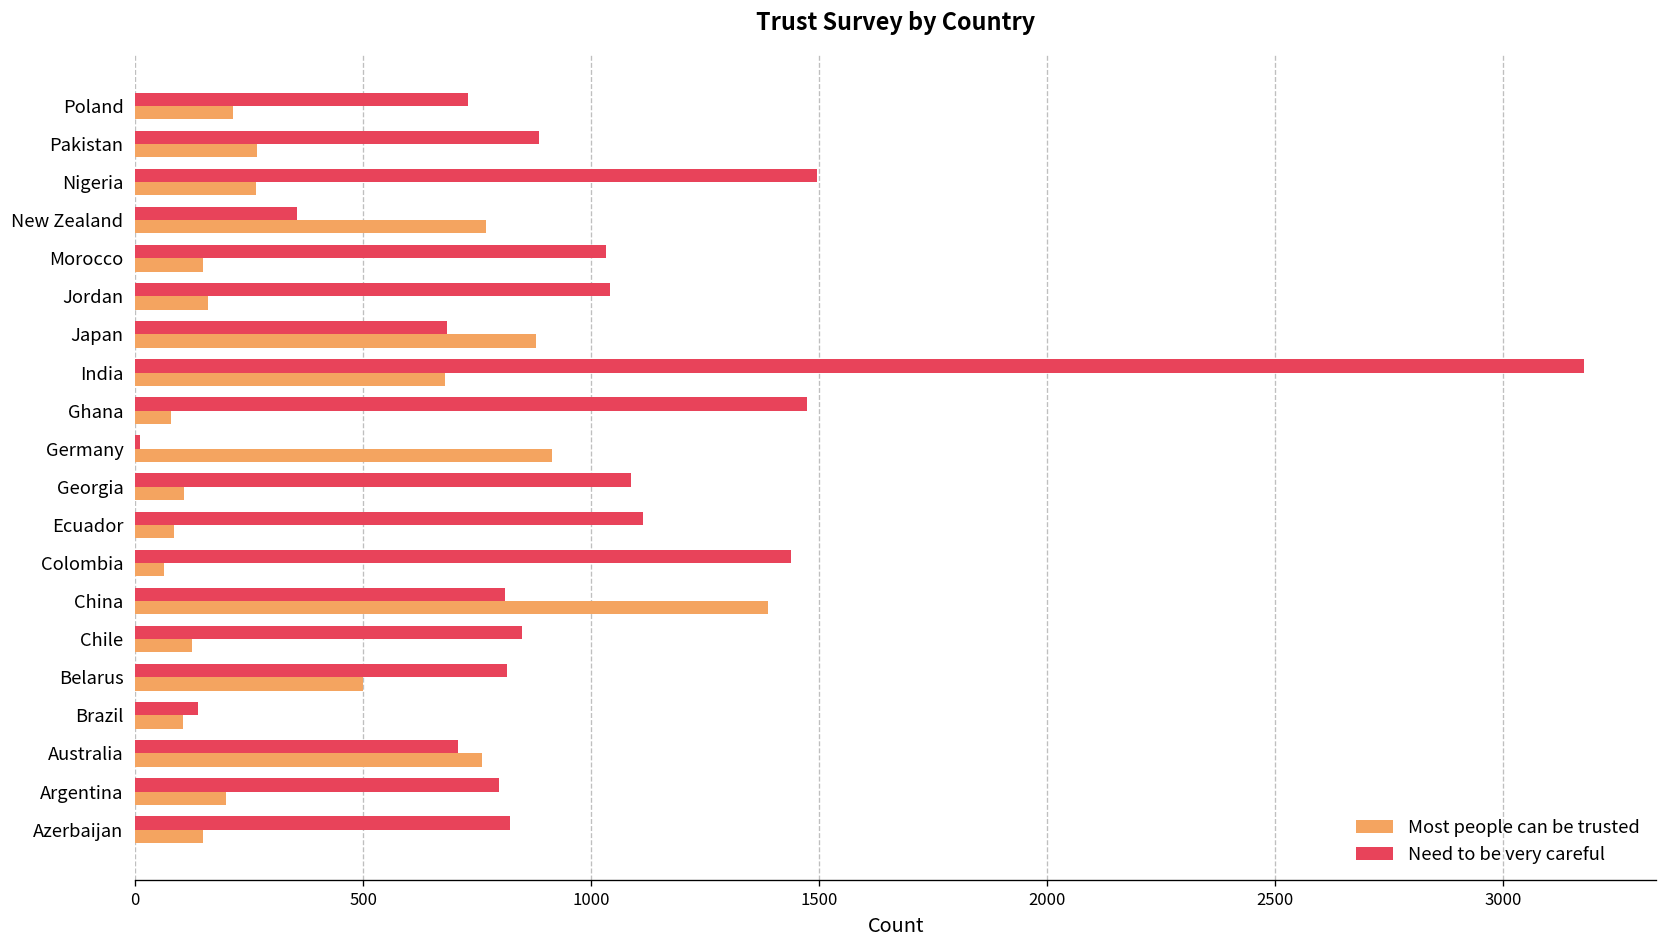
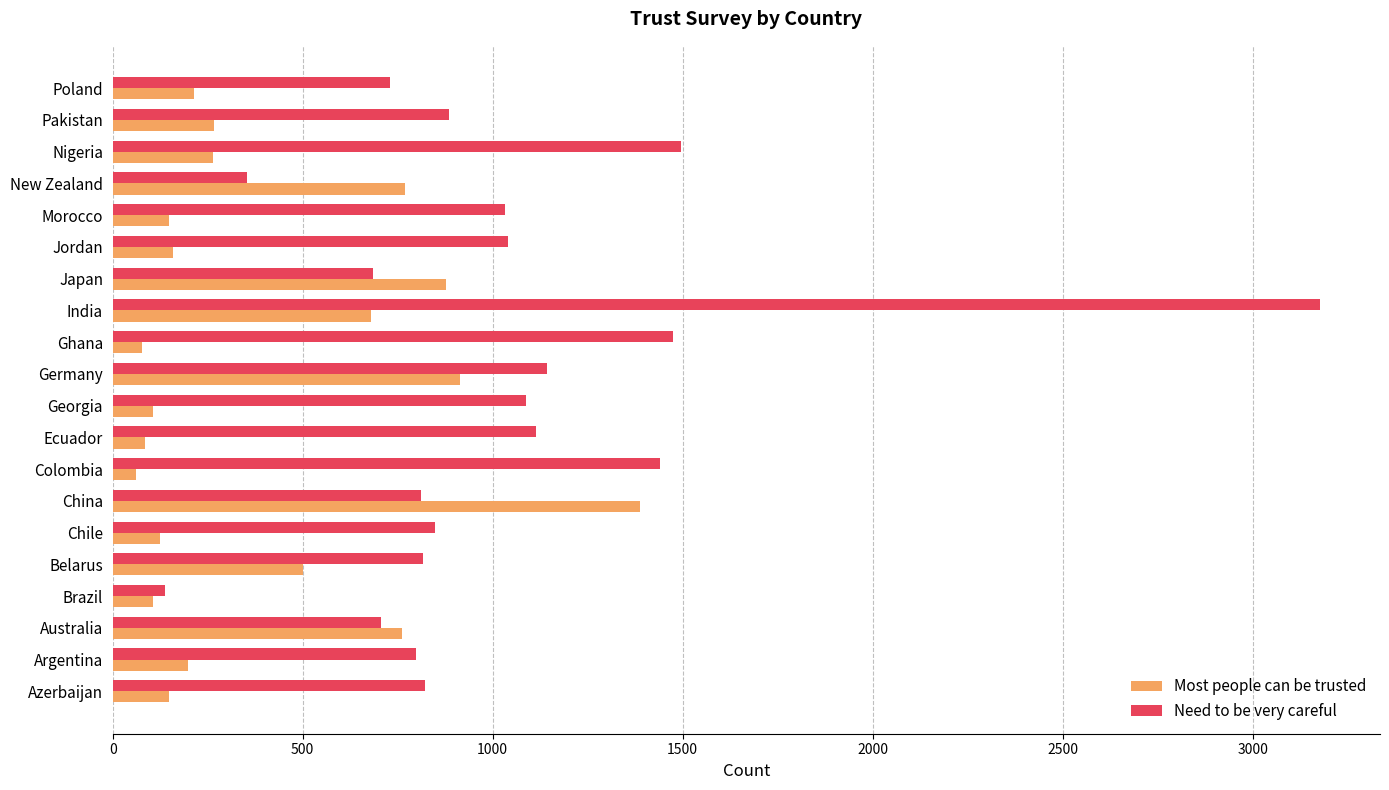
Need to be very careful, Germany: 10 -> 1140
